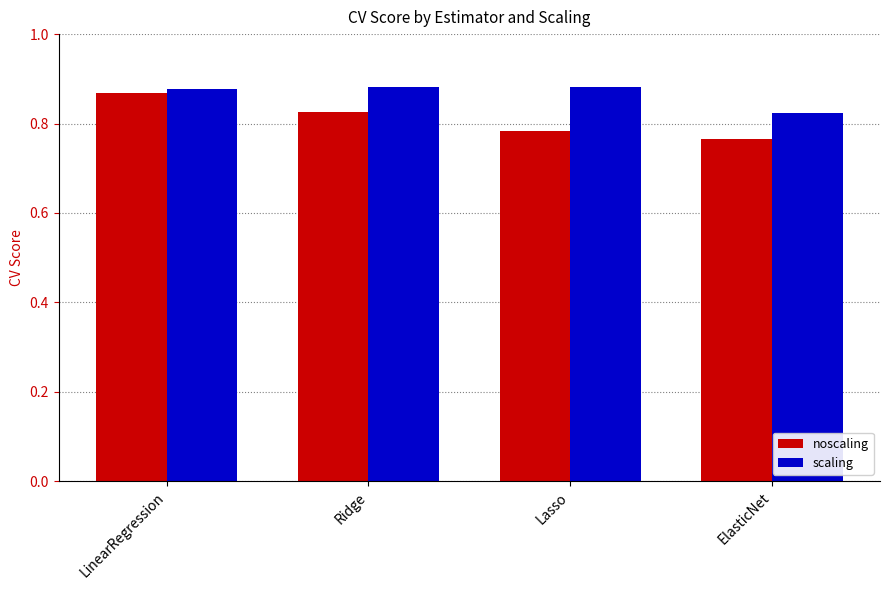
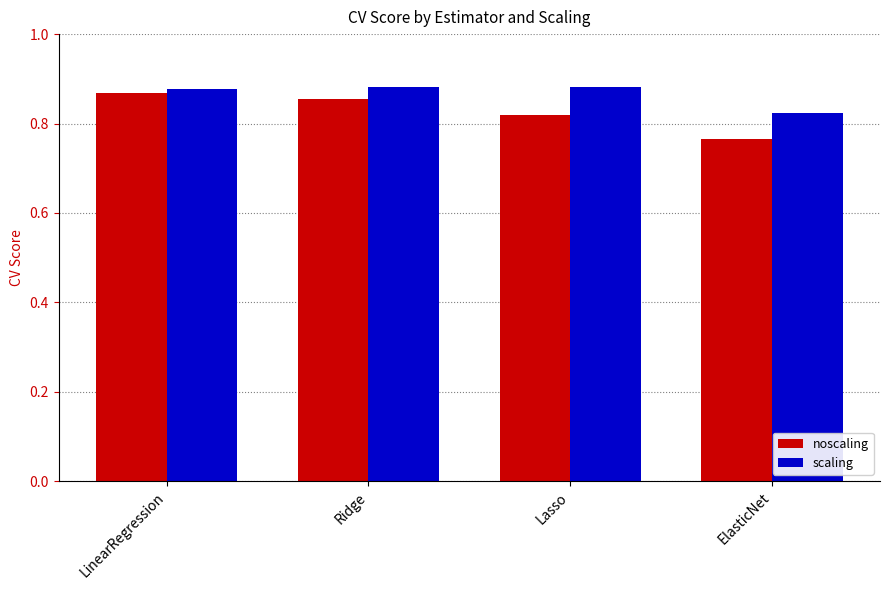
noscaling, Ridge: 0.83 -> 0.85
noscaling, Lasso: 0.78 -> 0.82
